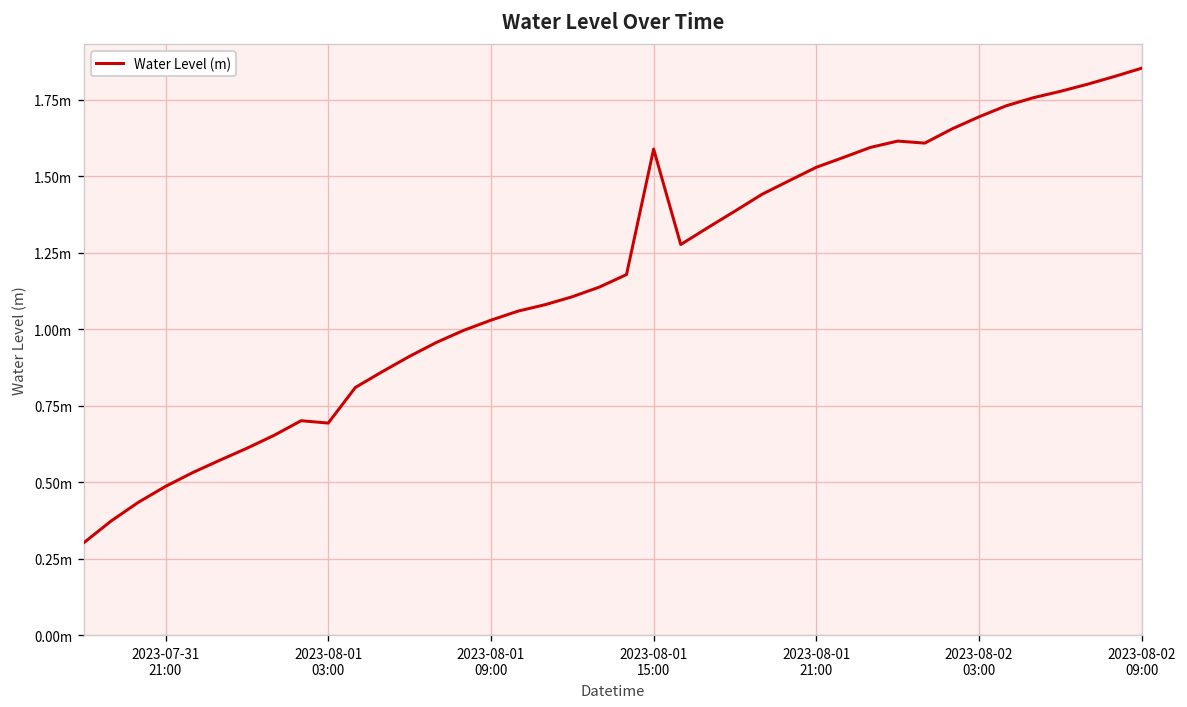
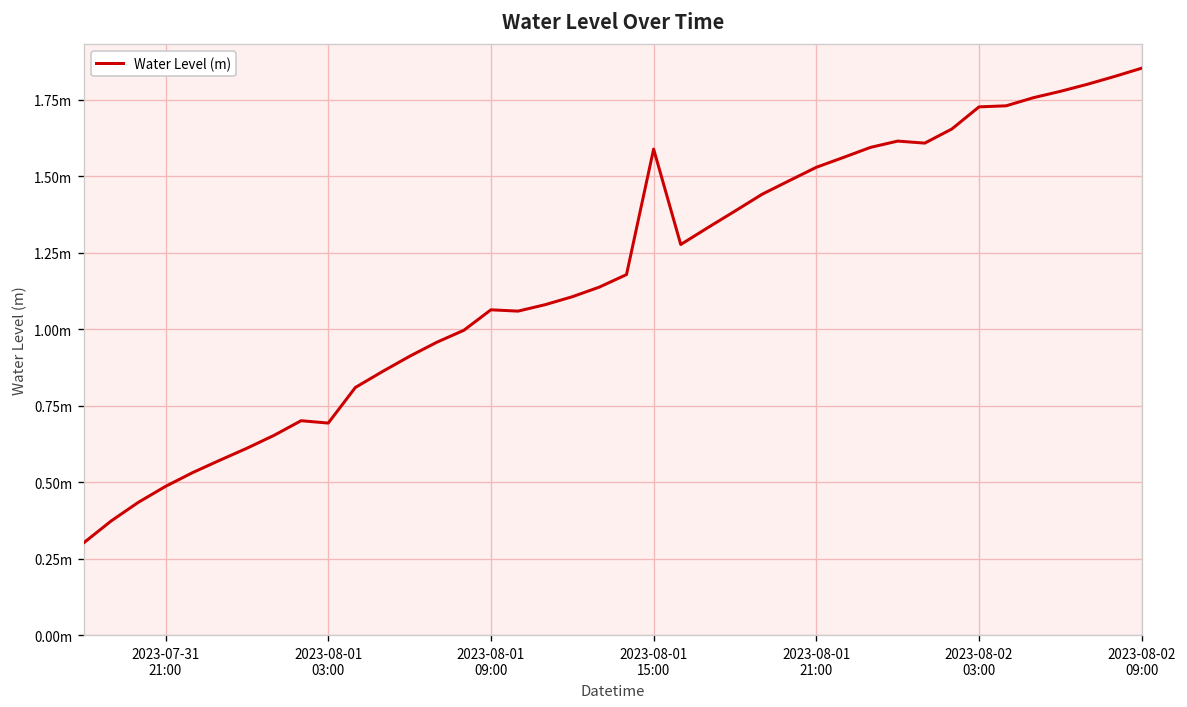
2023-08-01 09:00: 1.03m -> 1.06m
2023-08-02 03:00: 1.69m -> 1.73m
